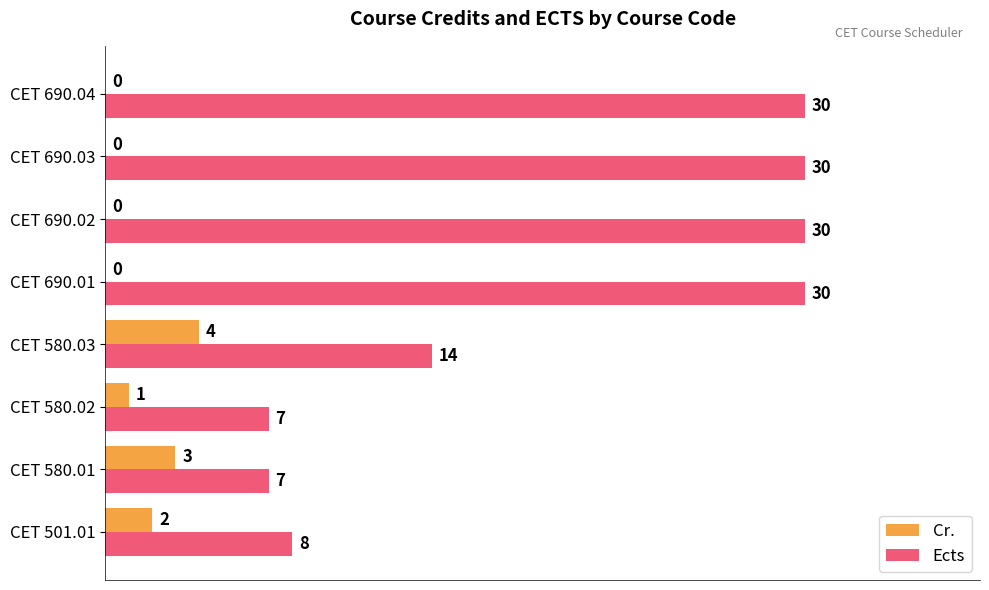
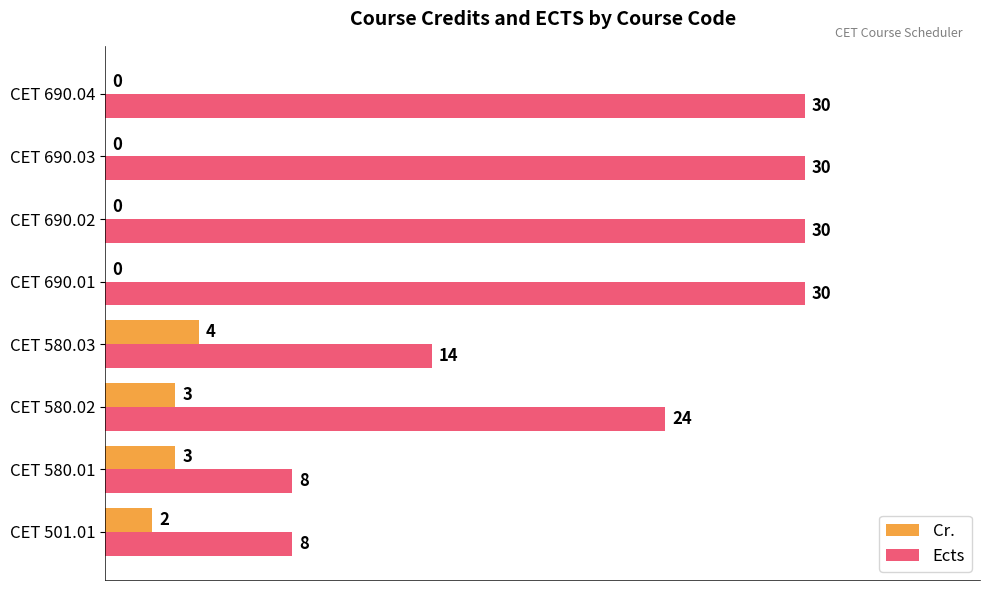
Cr., CET 580.02: 1 -> 3
Ects, CET 580.02: 7 -> 24
Ects, CET 580.01: 7 -> 8
